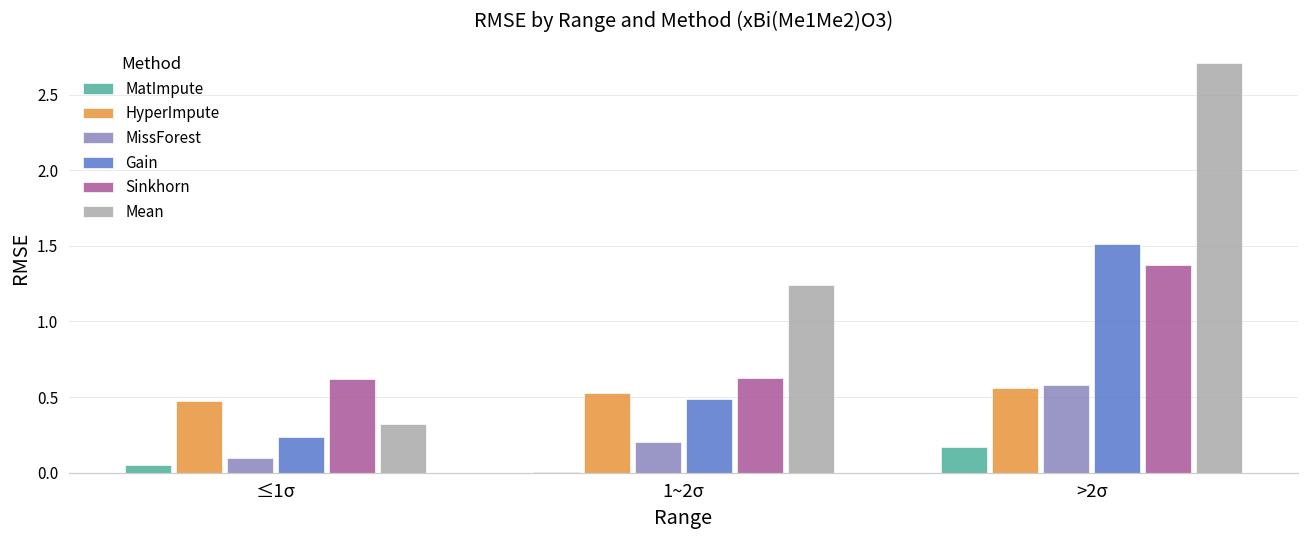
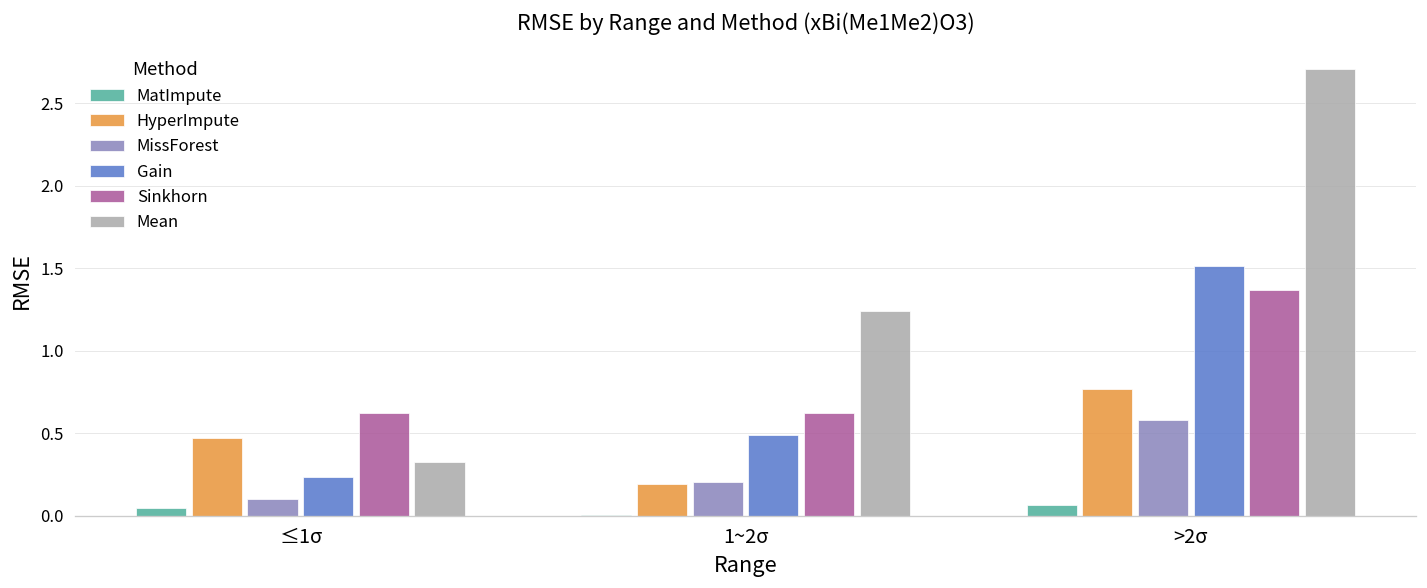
HyperImpute, 1~2σ: 0.53 -> 0.19
MatImpute, >2σ: 0.17 -> 0.07
HyperImpute, >2σ: 0.56 -> 0.77
